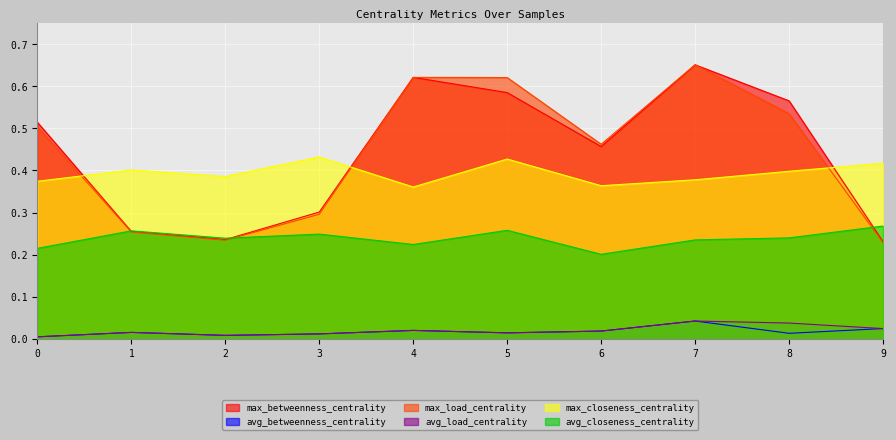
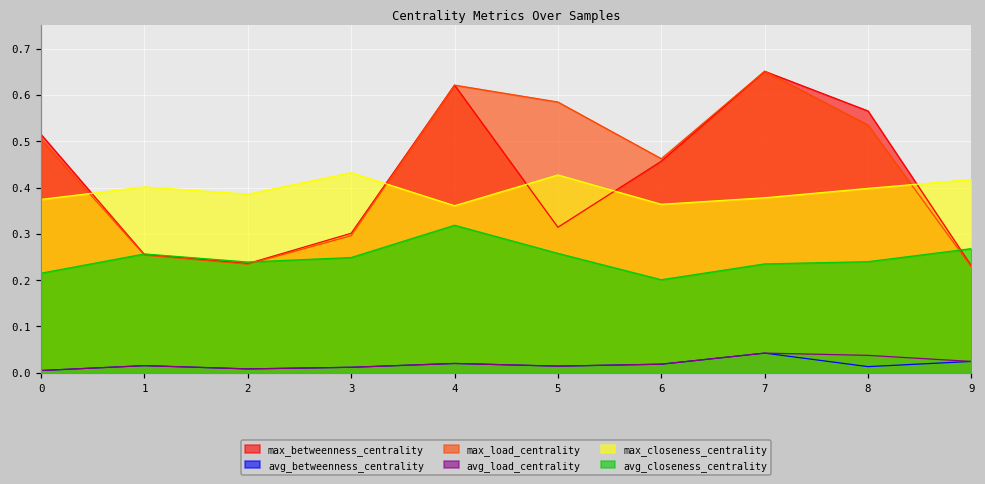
avg_closeness_centrality, 4: 0.22 -> 0.32
max_betweenness_centrality, 5: 0.58 -> 0.31
max_load_centrality, 5: 0.62 -> 0.58
